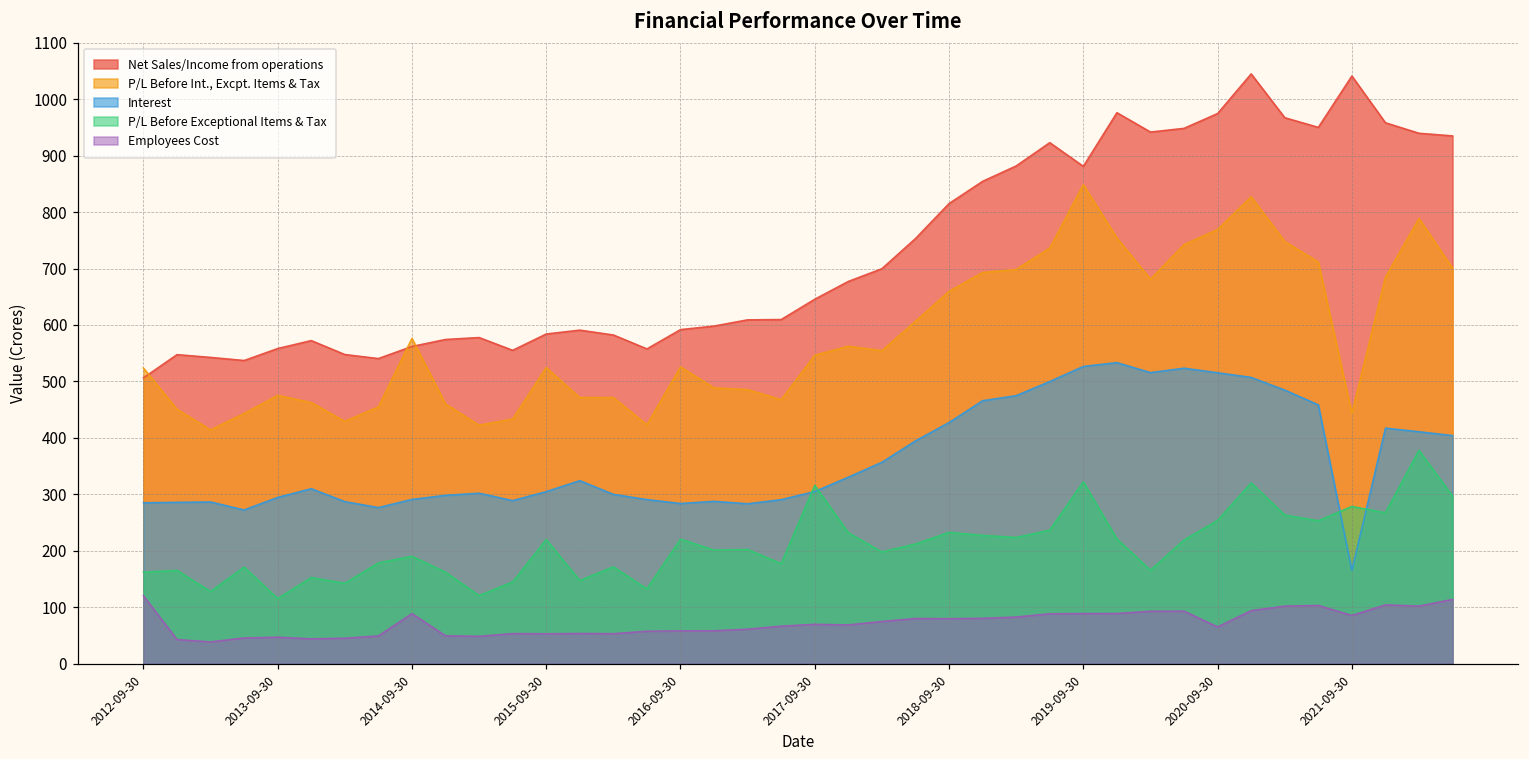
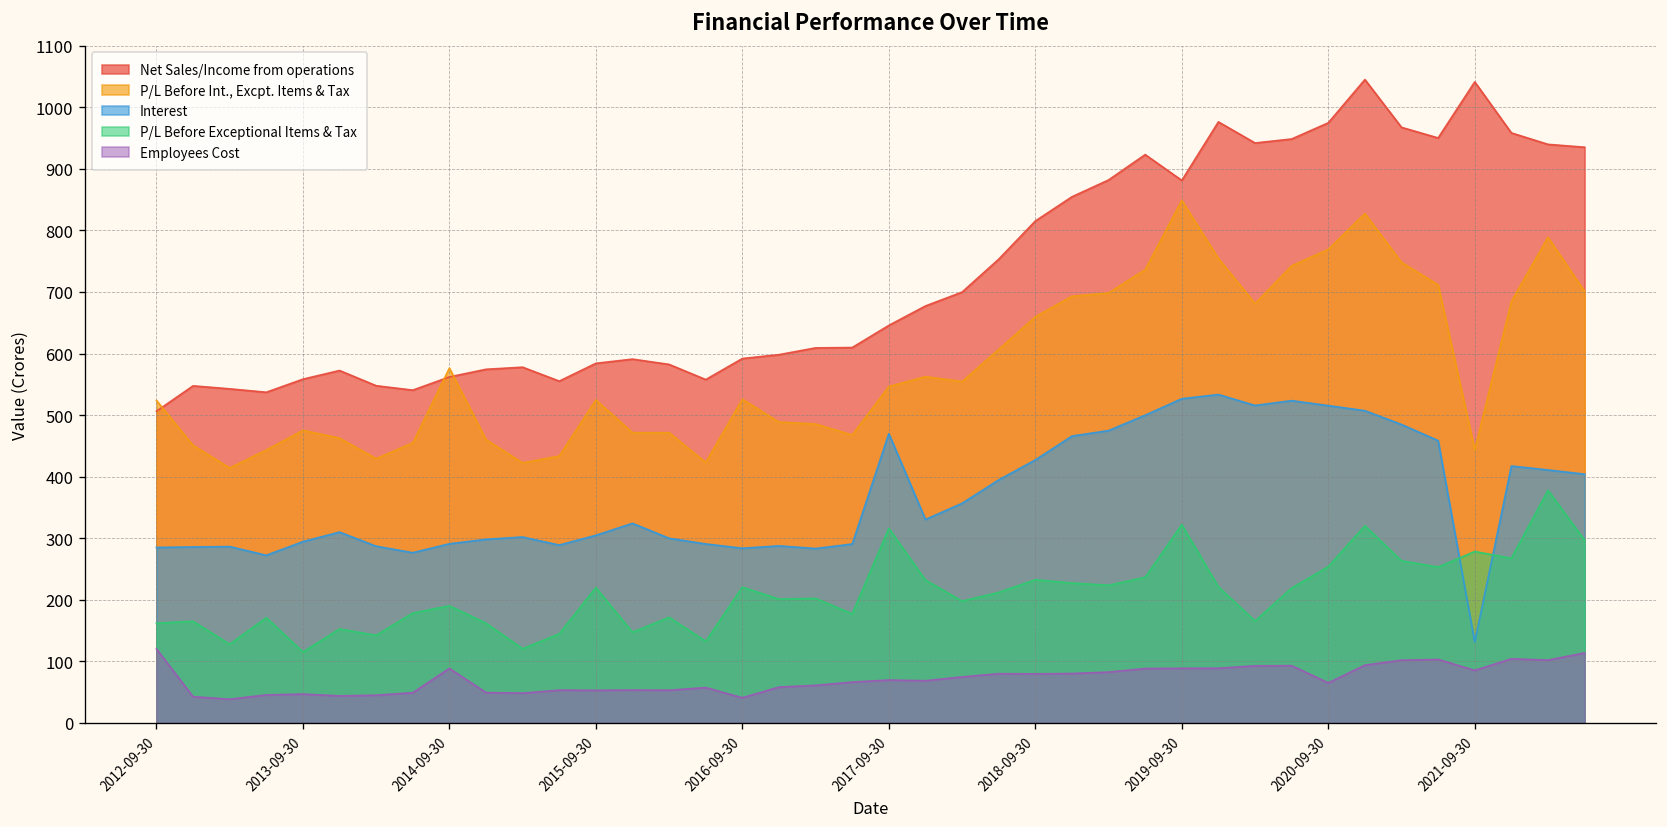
Employees Cost, 2016-09-30: 60 -> 40
Interest, 2017-09-30: 300 -> 470
Interest, 2021-09-30: 170 -> 130
